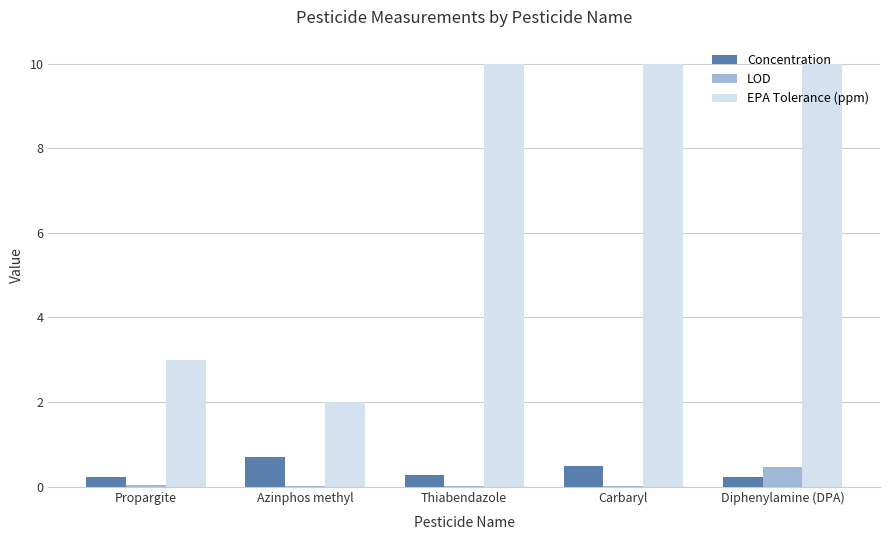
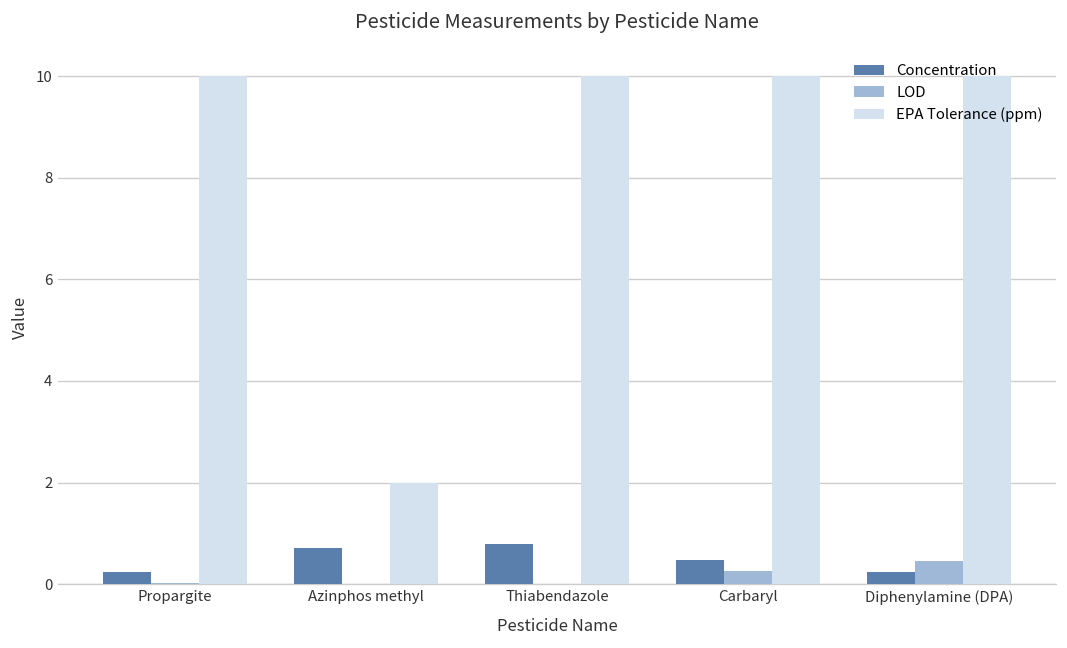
EPA Tolerance (ppm), Propargite: 3 -> 10
Concentration, Thiabendazole: 0.3 -> 0.8
LOD, Carbaryl: 0.0 -> 0.3
